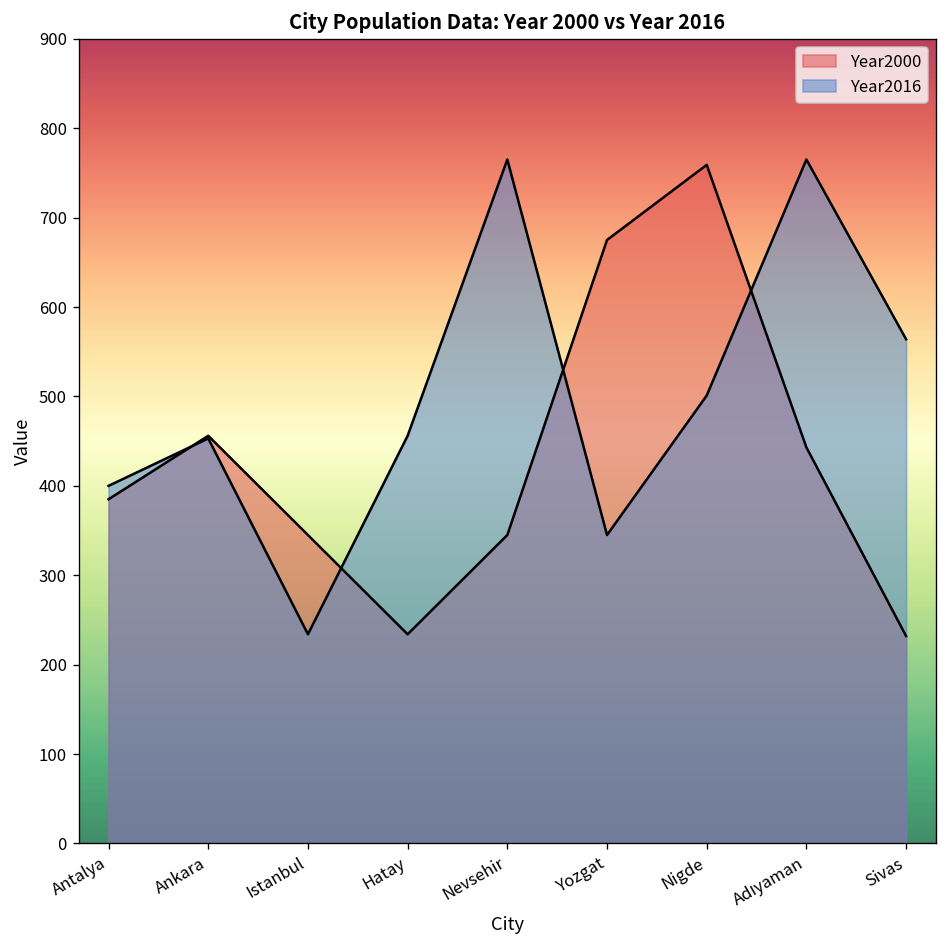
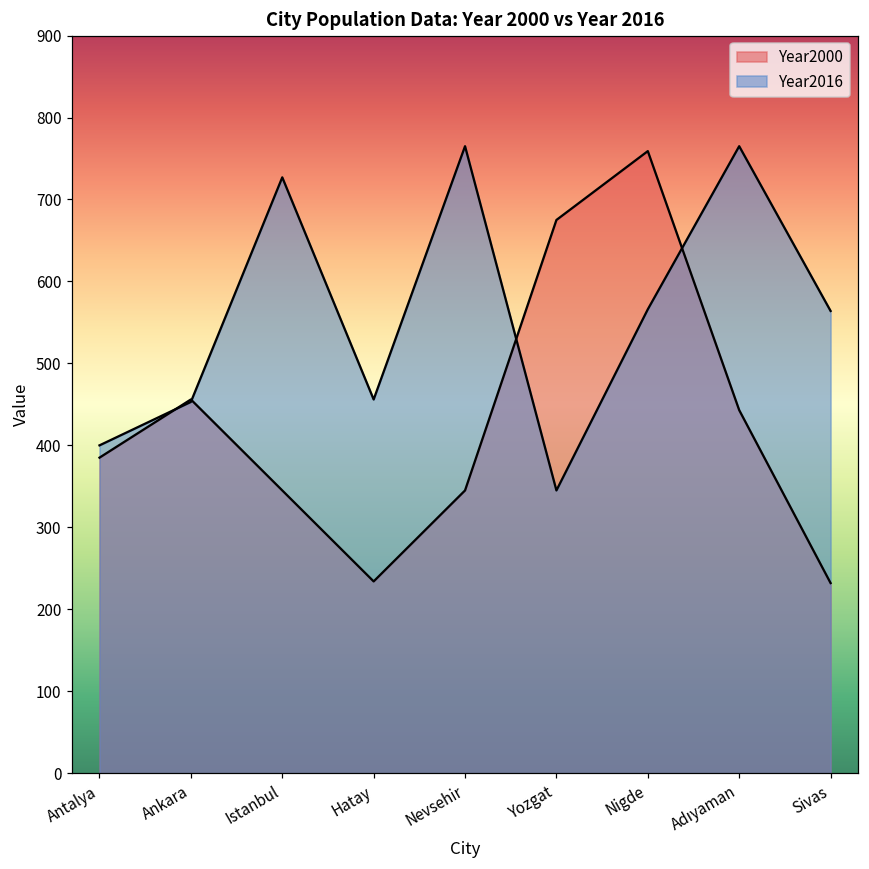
Year2016, Istanbul: 230 -> 730
Year2016, Nigde: 500 -> 570
